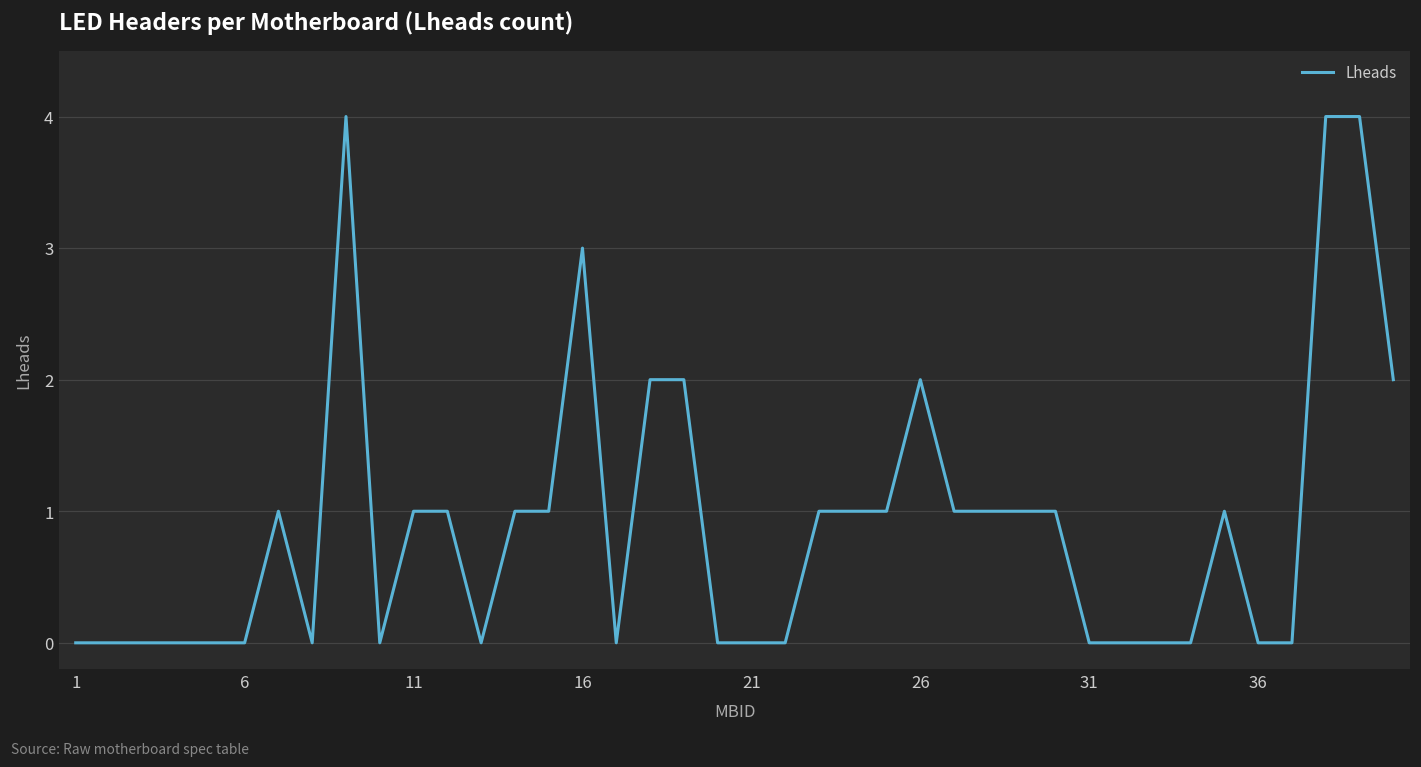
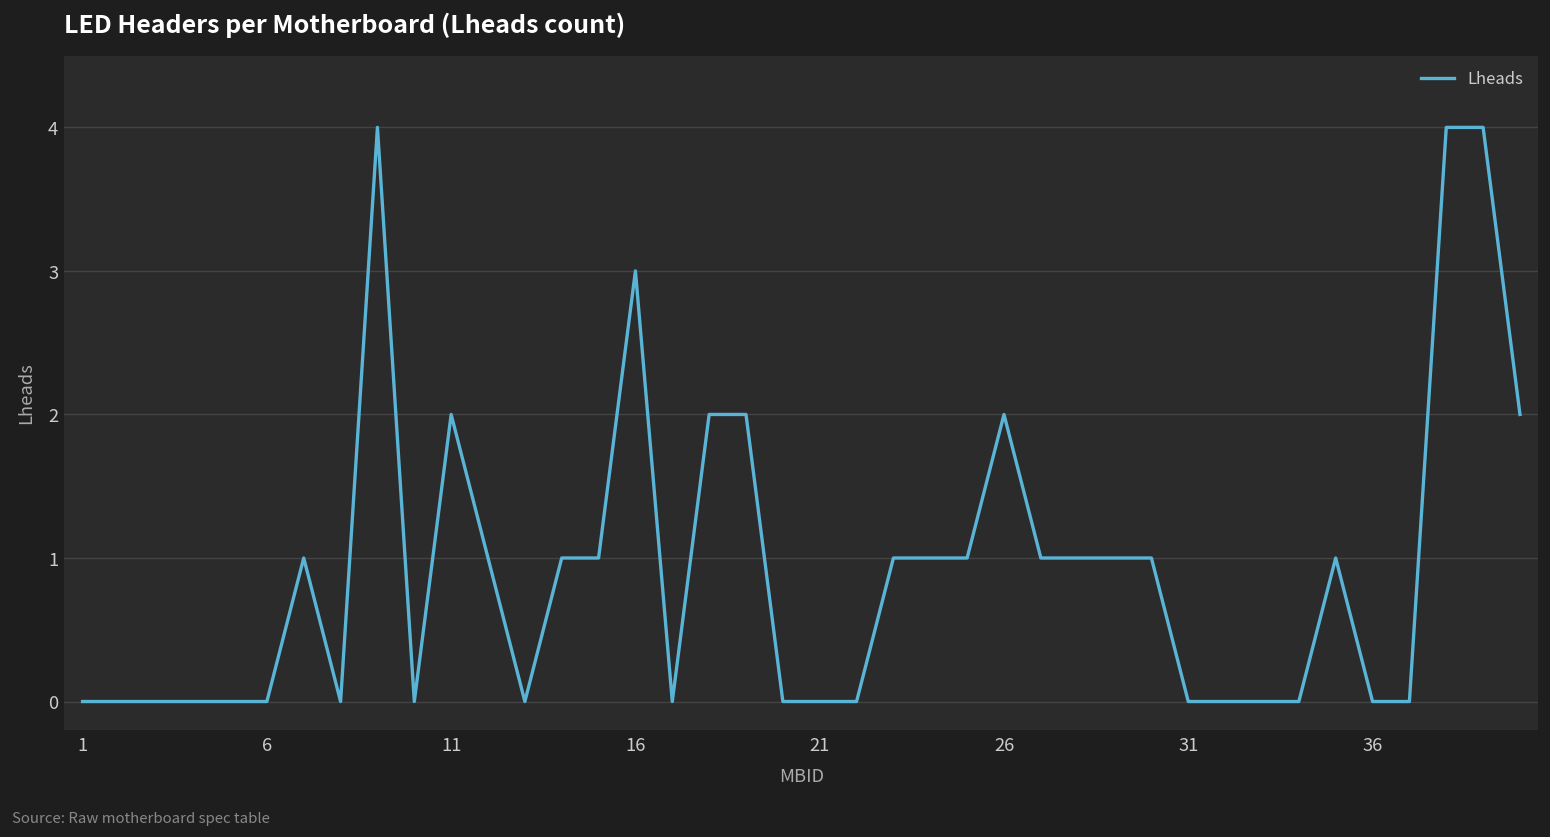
11: 1 -> 2
